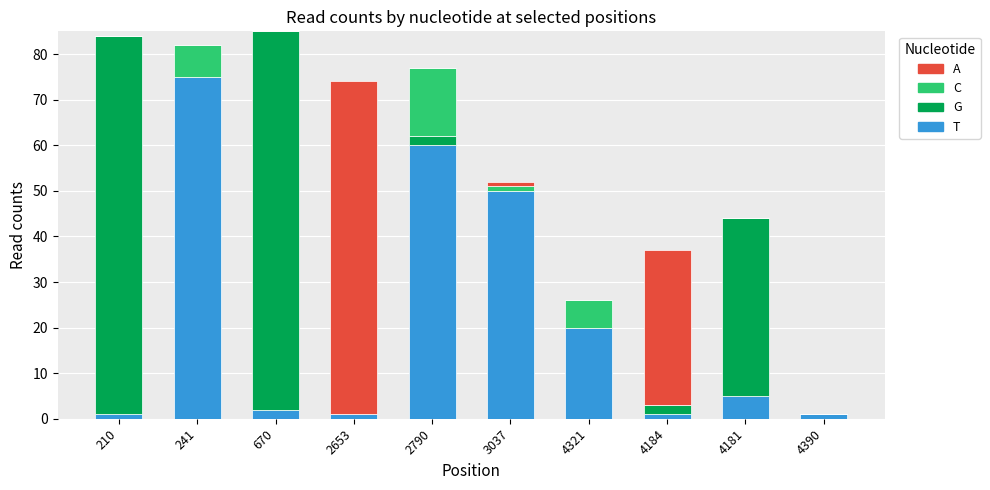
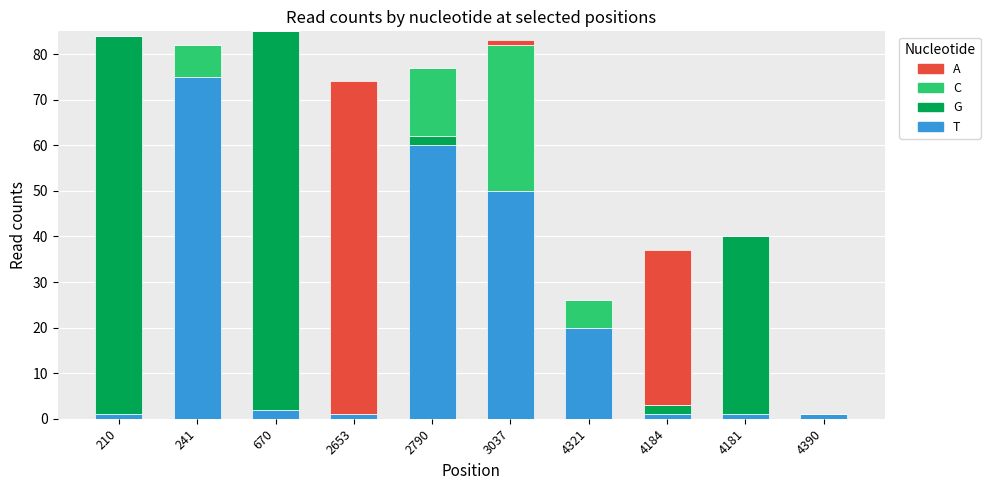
C, 3037: 1 -> 32
T, 4181: 5 -> 1
